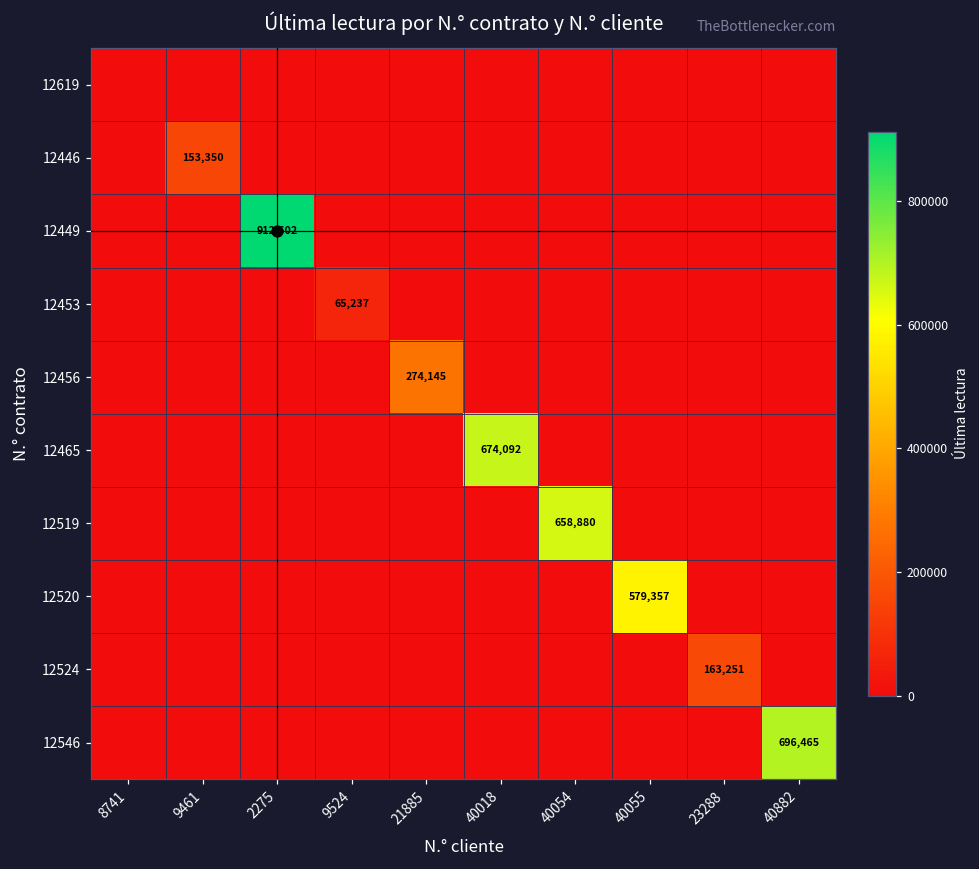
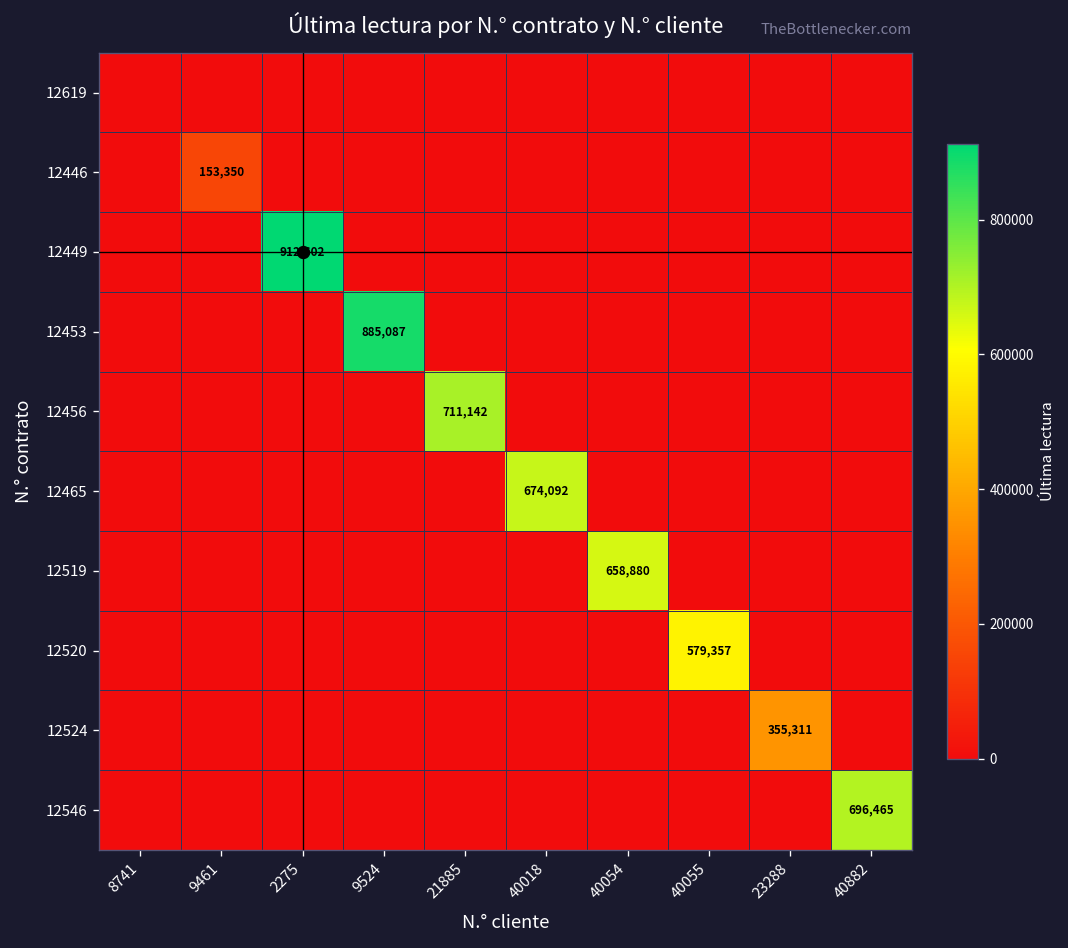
12453, 9524: 65,237 -> 885,087
12456, 21885: 274,145 -> 711,142
12524, 23288: 163,251 -> 355,311
